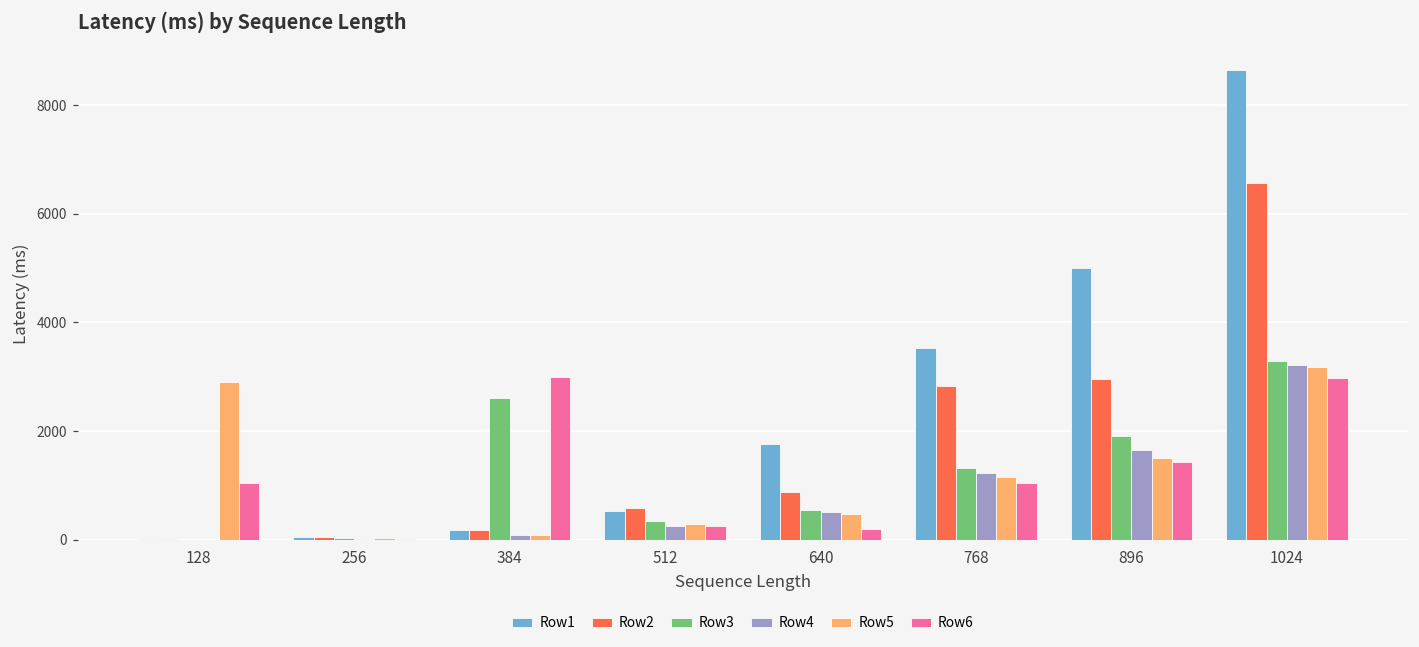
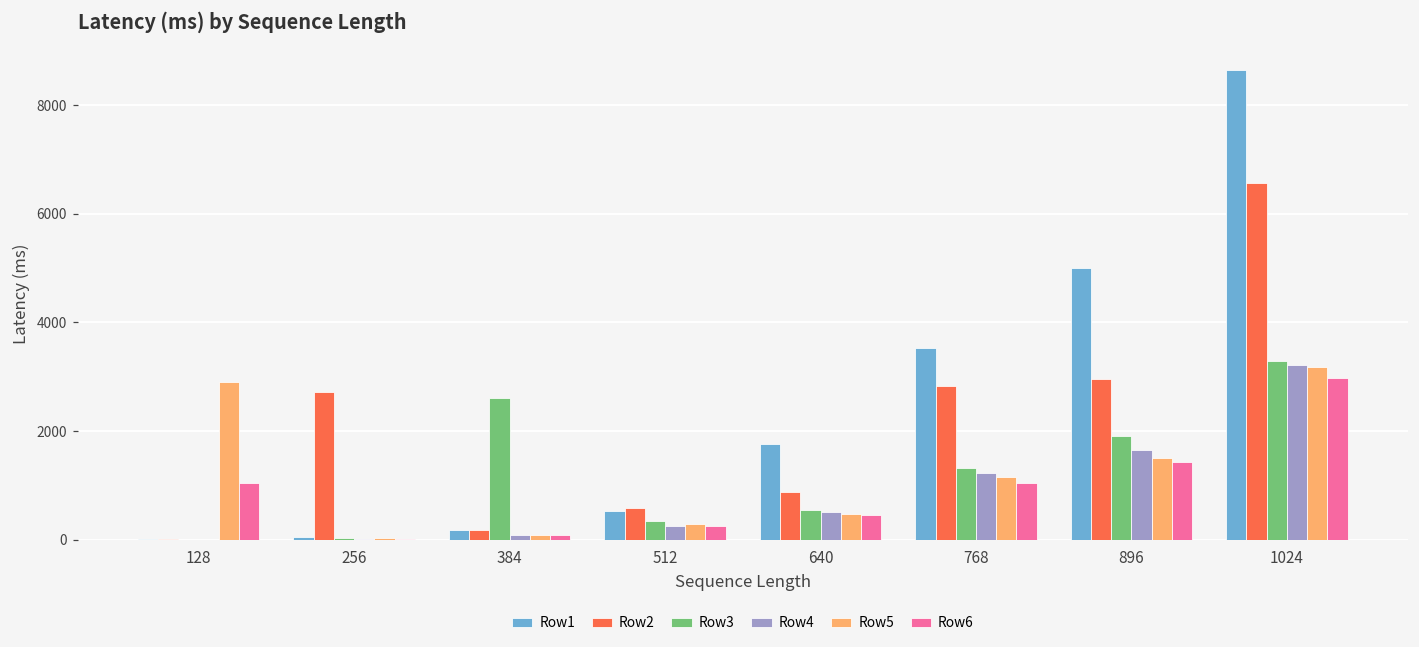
Row2, 256: 0 -> 2700
Row6, 384: 3000 -> 100
Row6, 640: 200 -> 500
